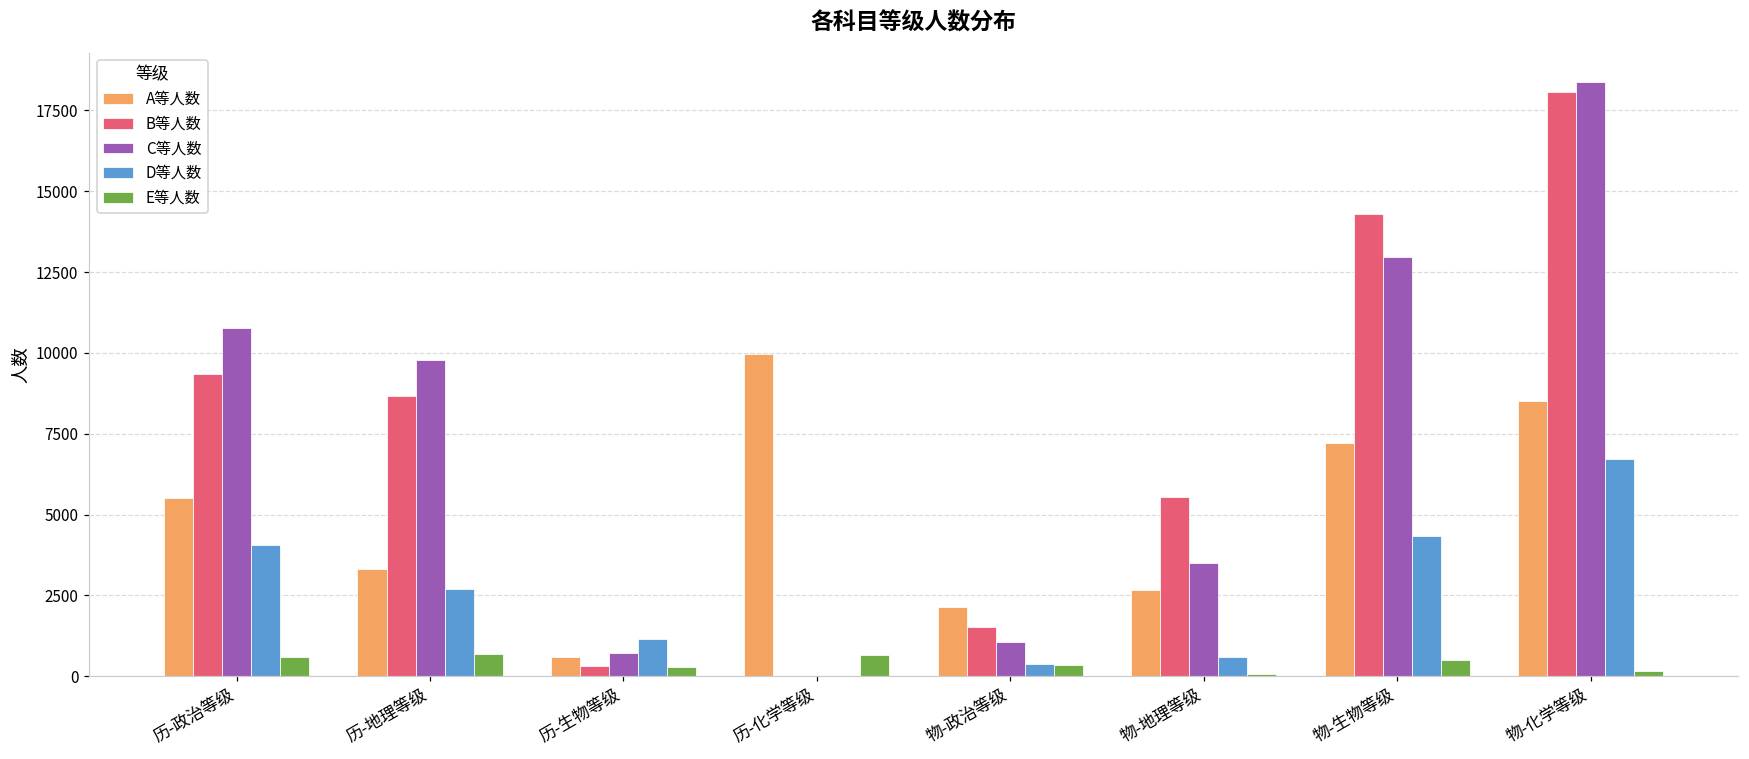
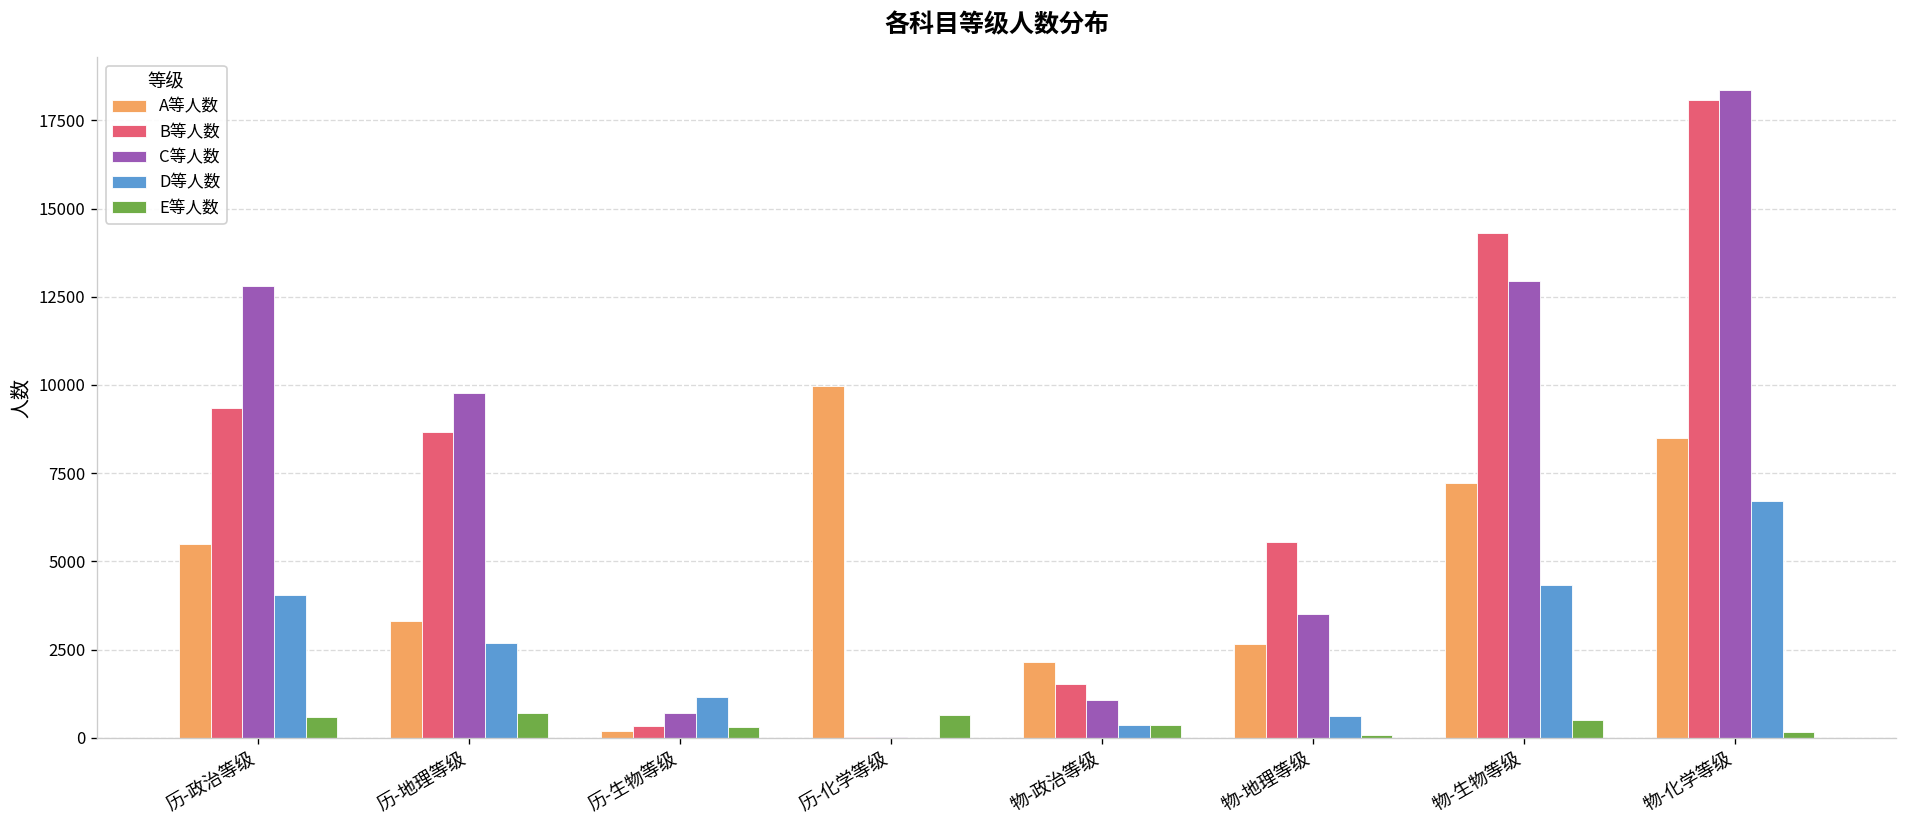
C等人数, 历-政治等级: 10800 -> 12800
A等人数, 历-生物等级: 600 -> 200
